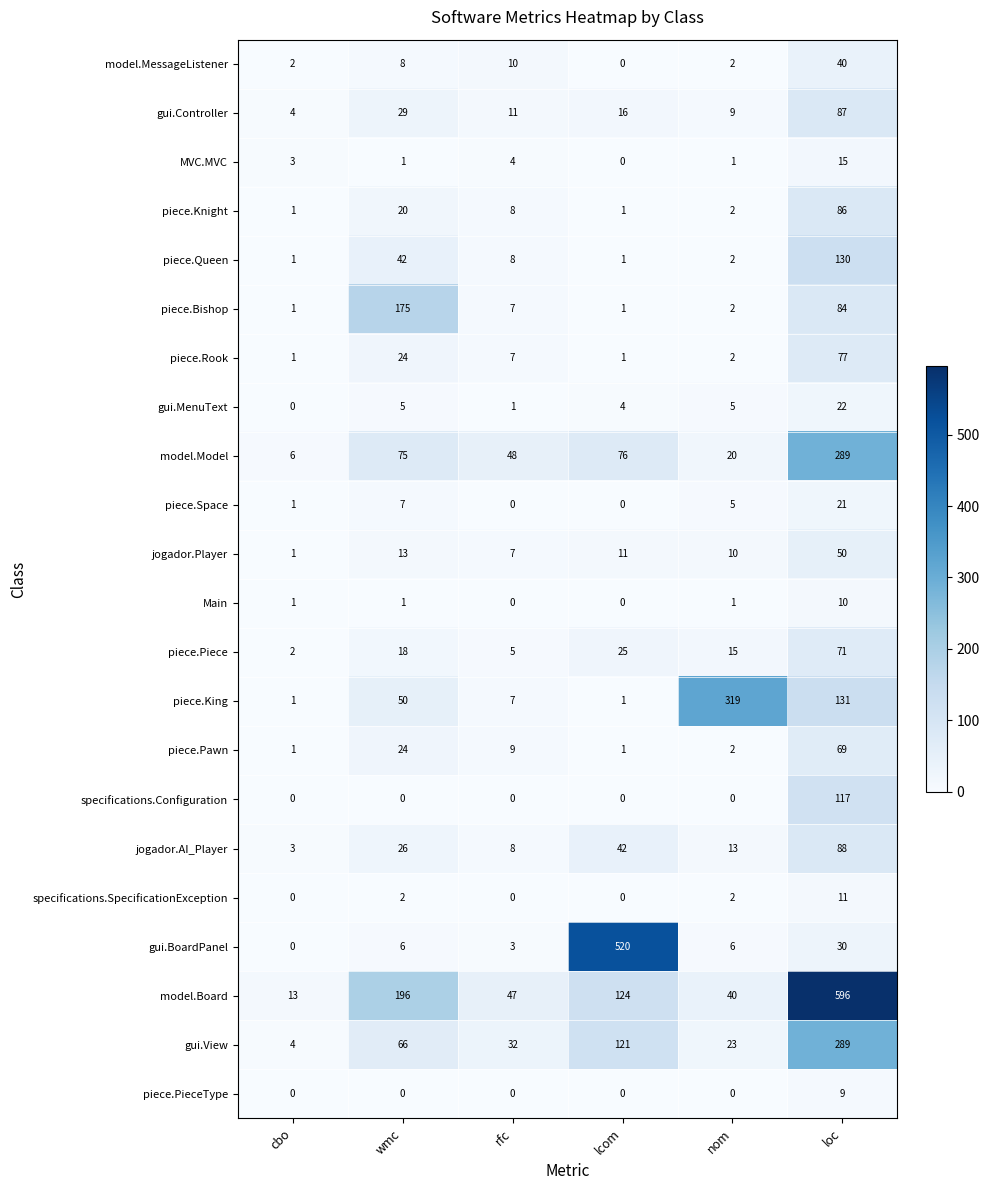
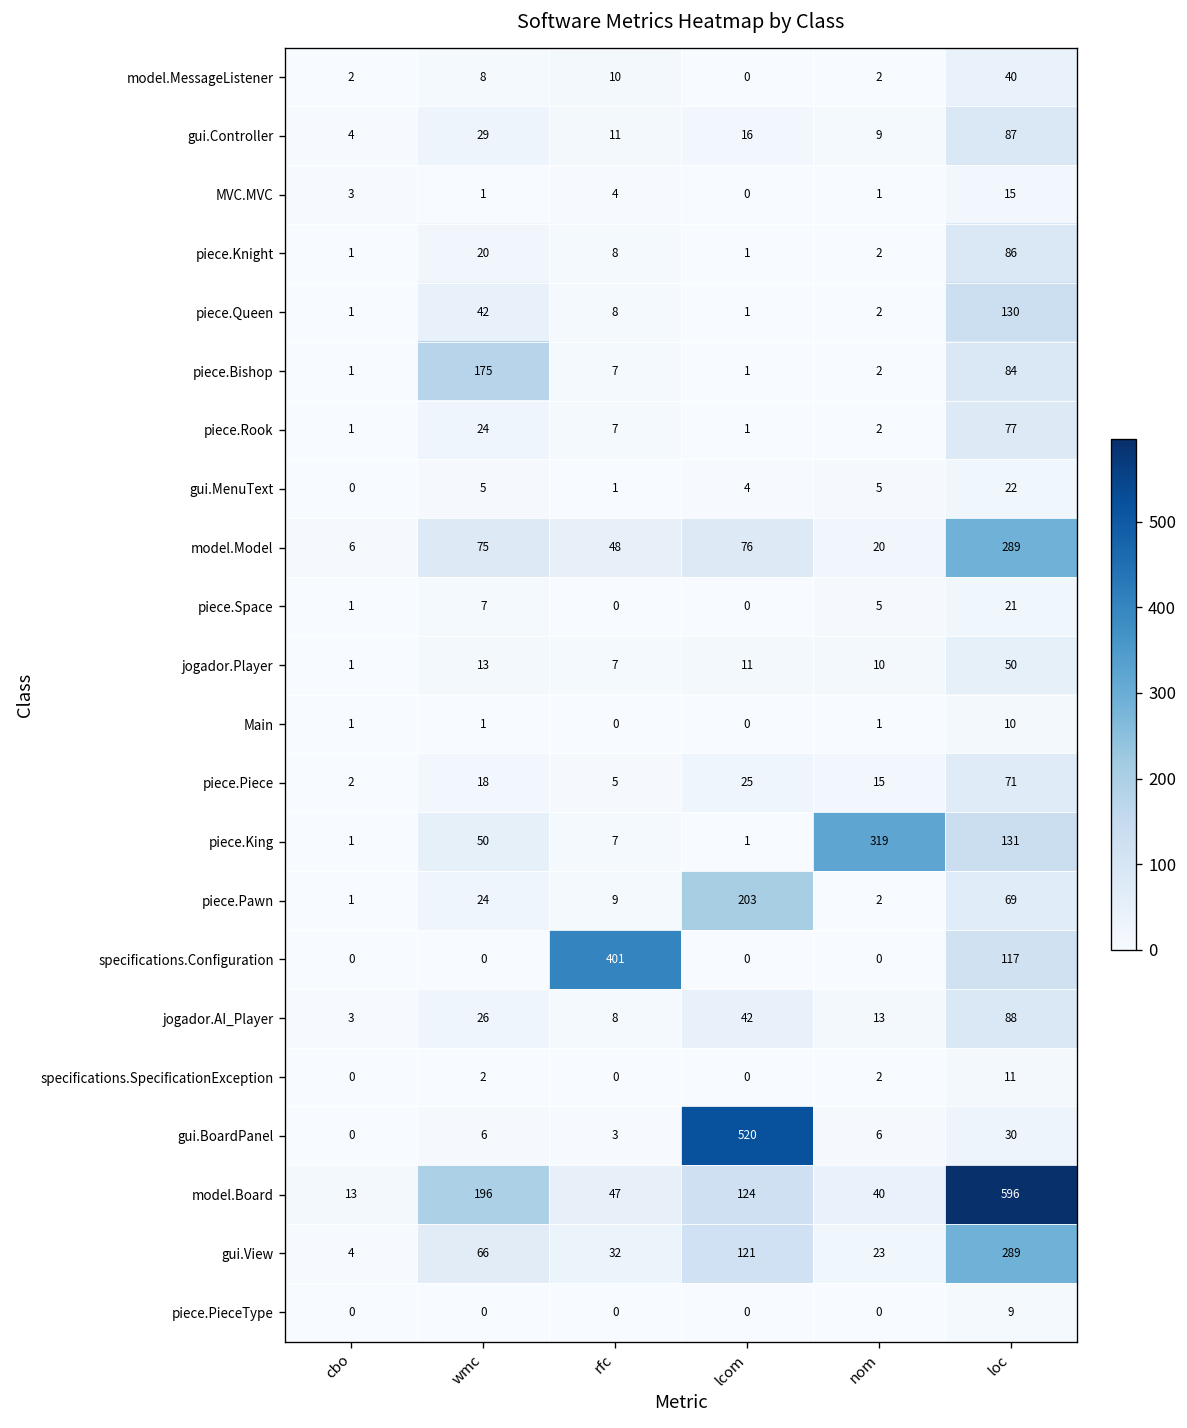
piece.Pawn, lcom: 1 -> 203
specifications.Configuration, rfc: 0 -> 401
